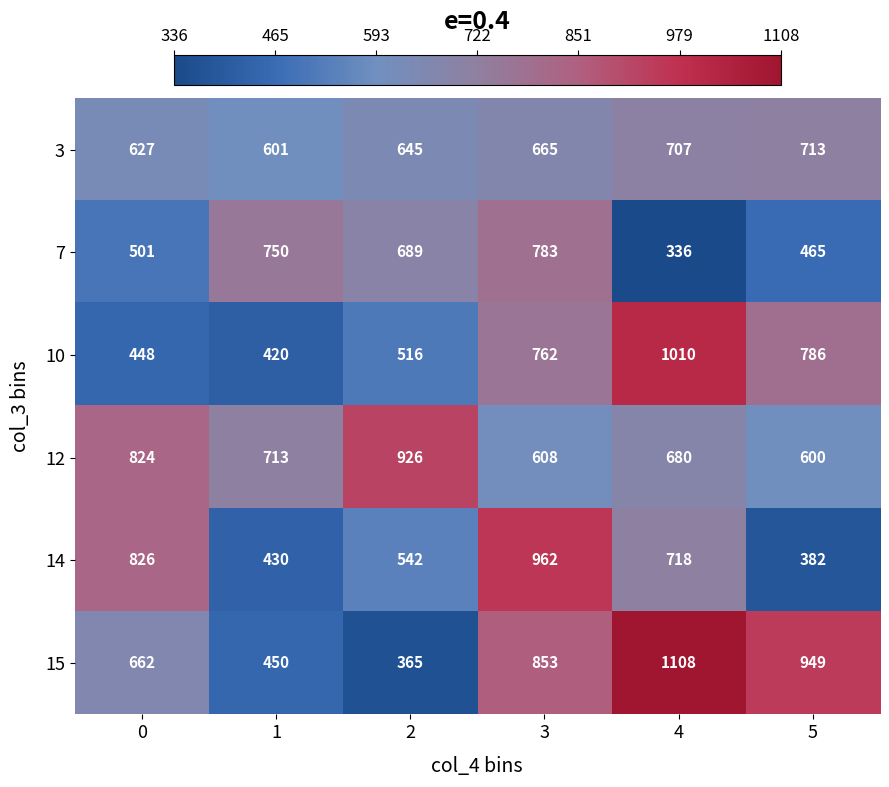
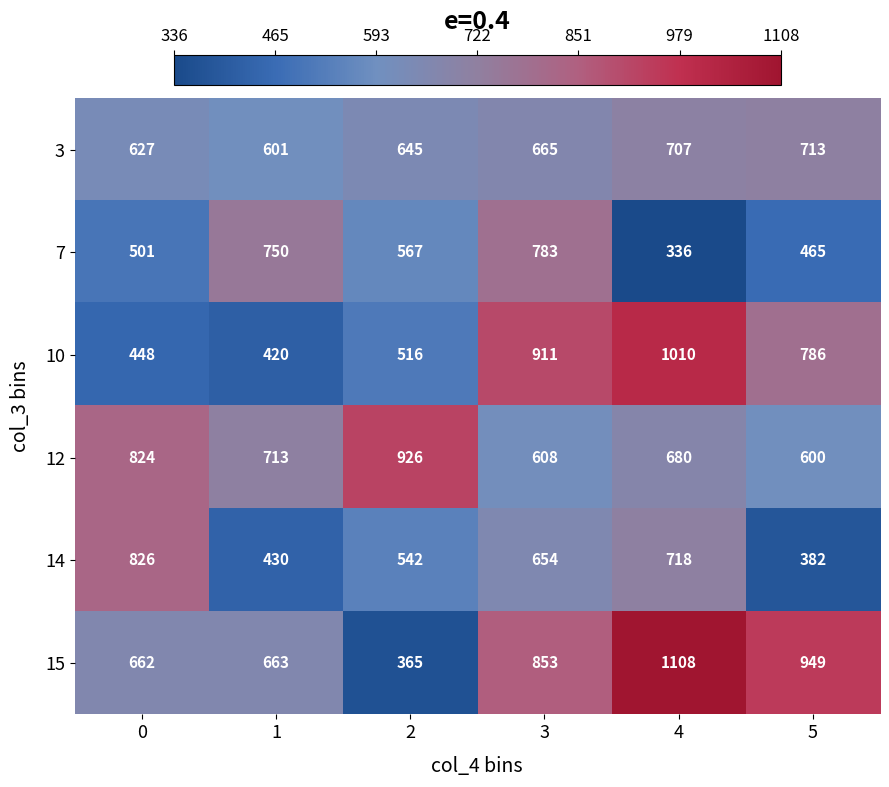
7, 2: 689 -> 567
10, 3: 762 -> 911
14, 3: 962 -> 654
15, 1: 450 -> 663
